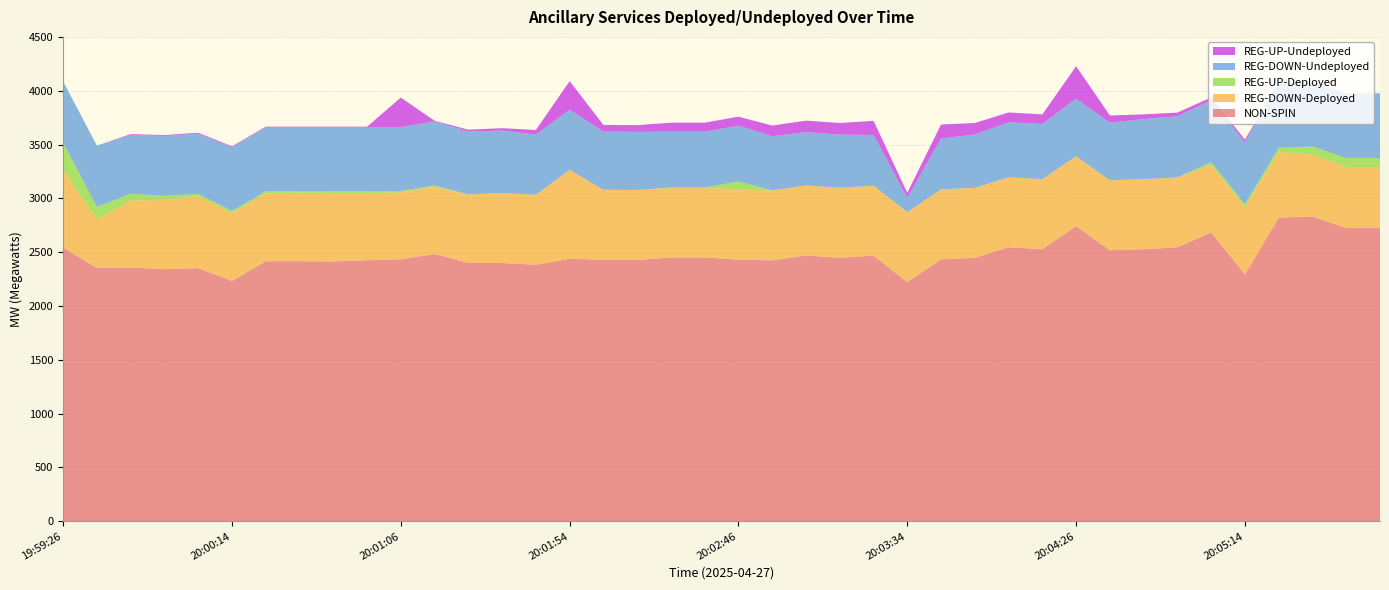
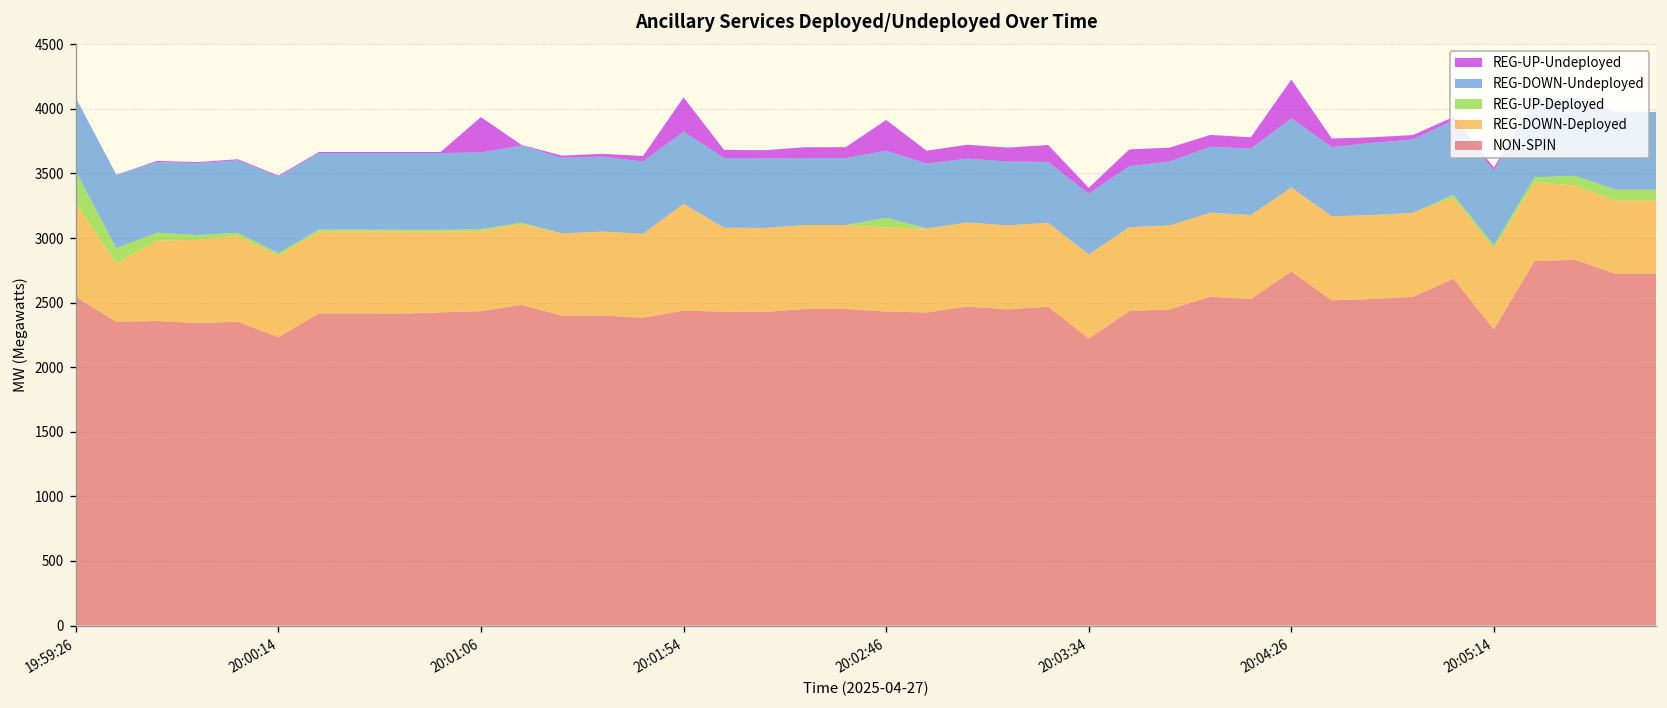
REG-UP-Undeployed, 20:02:46: 80 -> 240
REG-DOWN-Undeployed, 20:03:34: 130 -> 470
